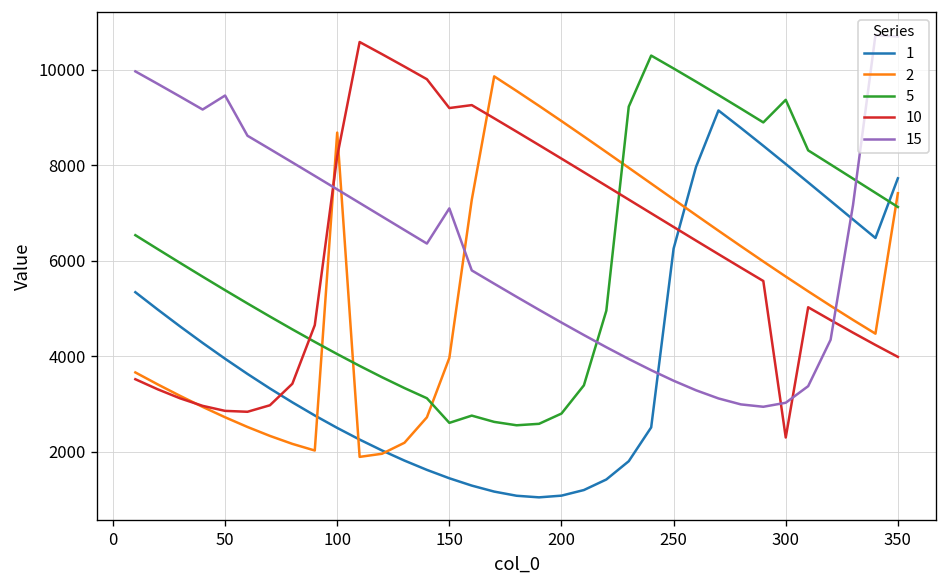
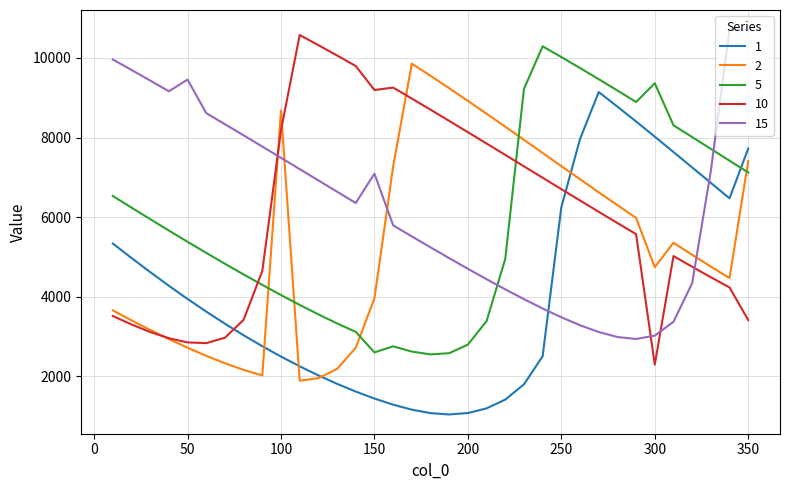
2, 300: 5700 -> 4700
10, 350: 4000 -> 3400
